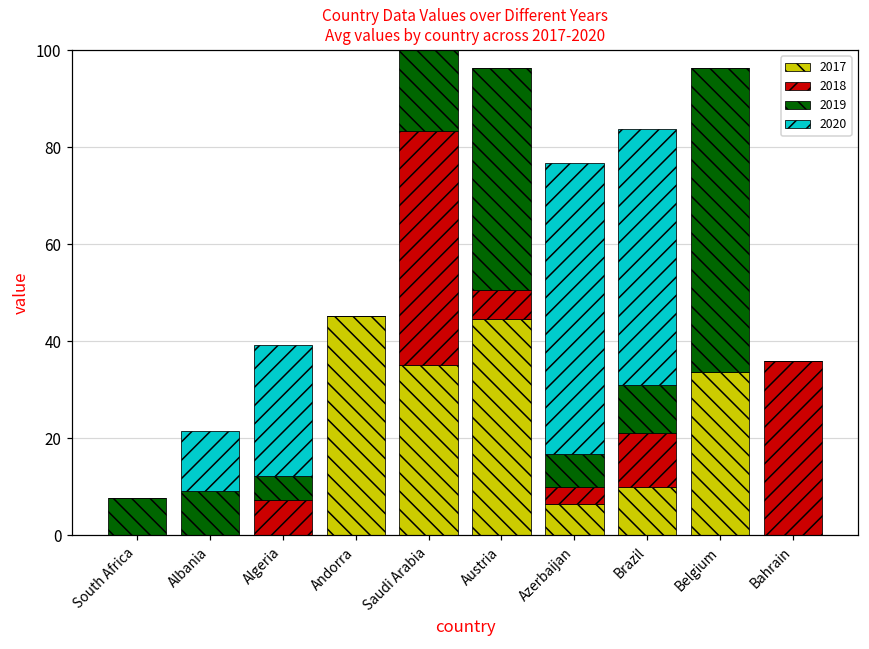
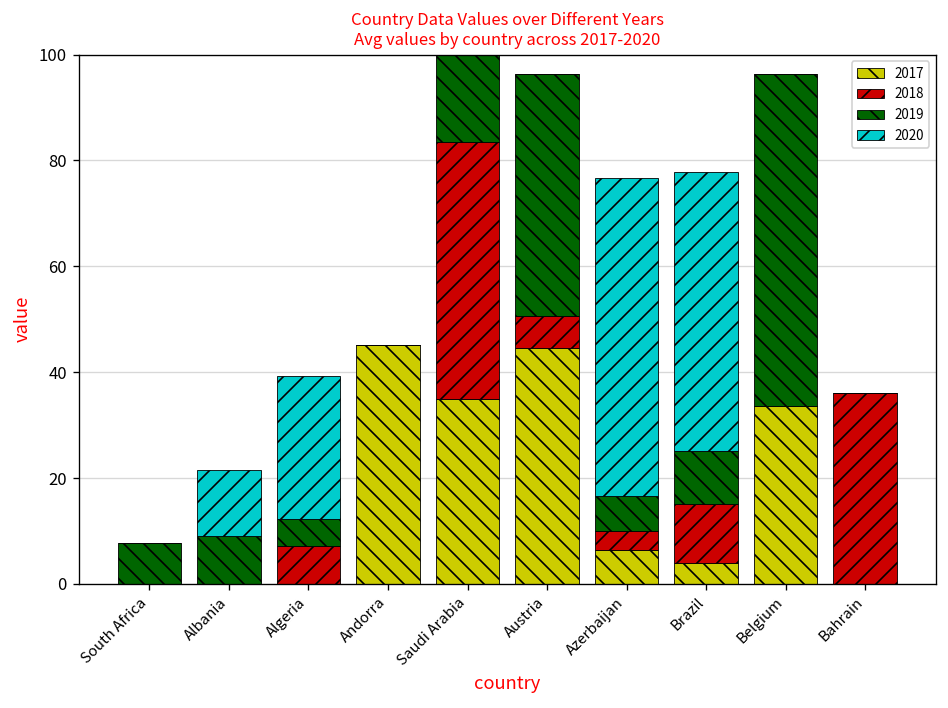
2017, Brazil: 10 -> 4
